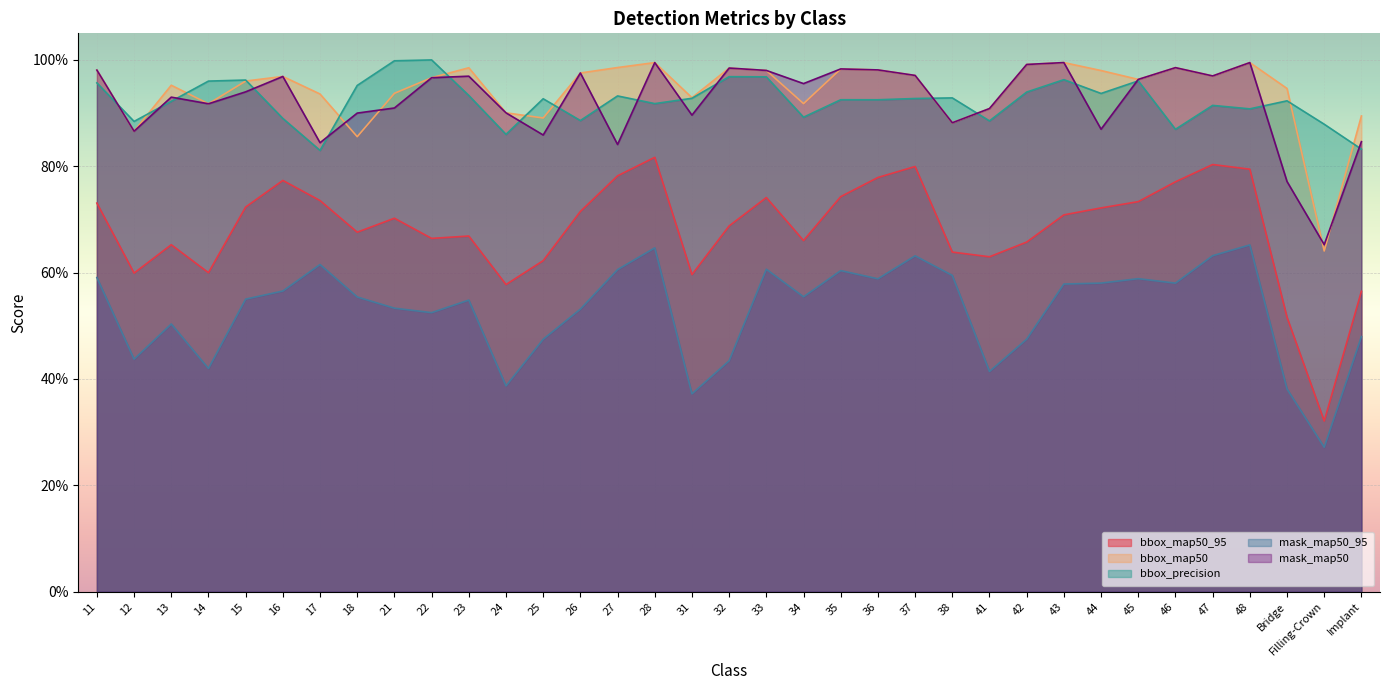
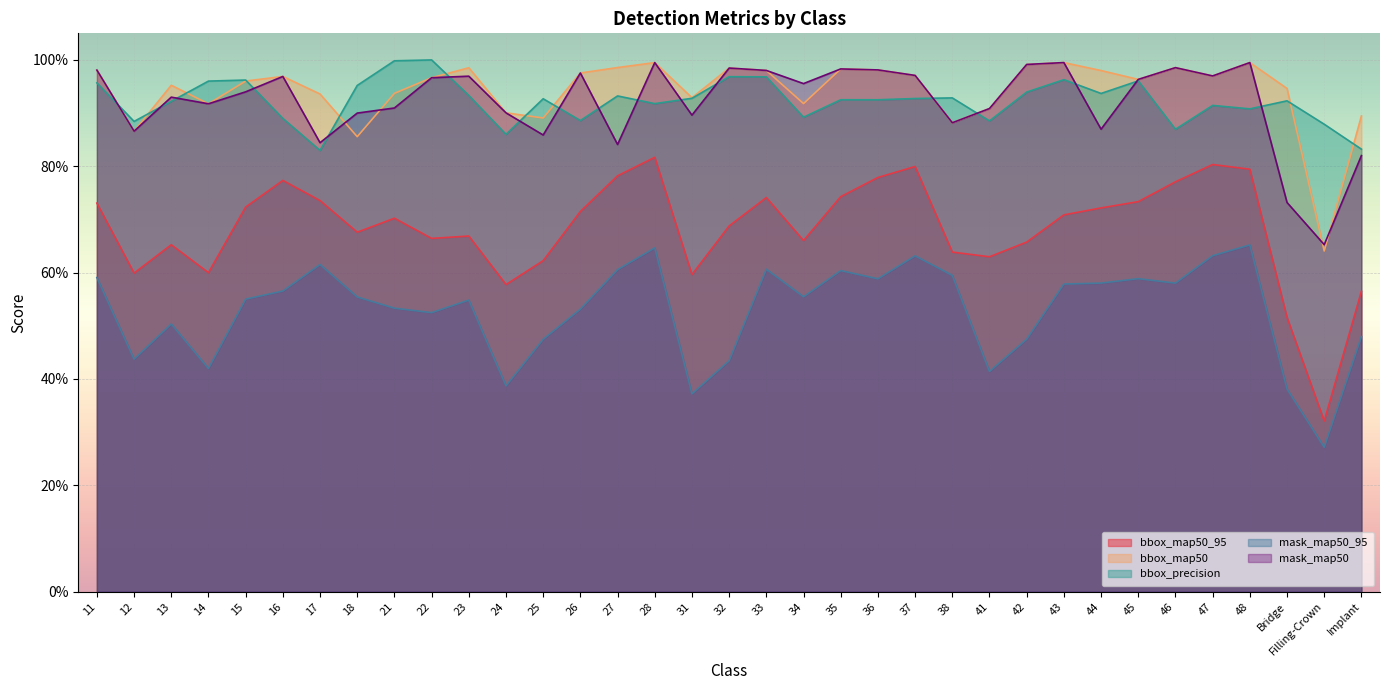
mask_map50, Bridge: 77% -> 73%
mask_map50, Implant: 85% -> 82%
